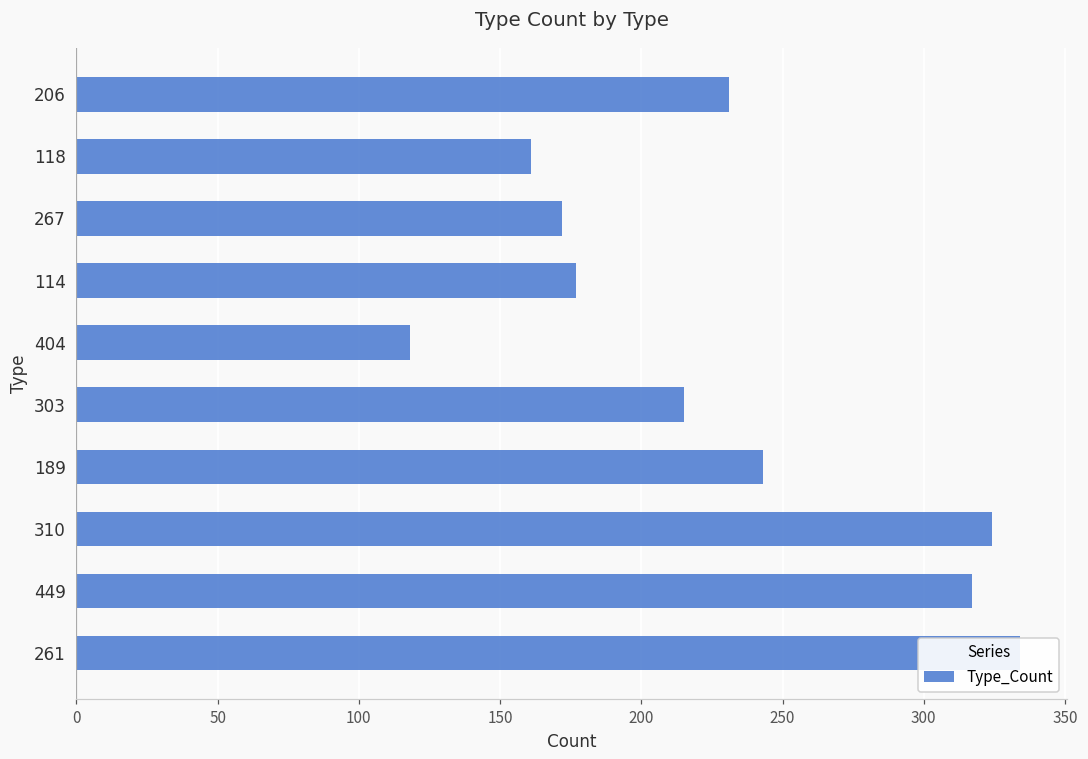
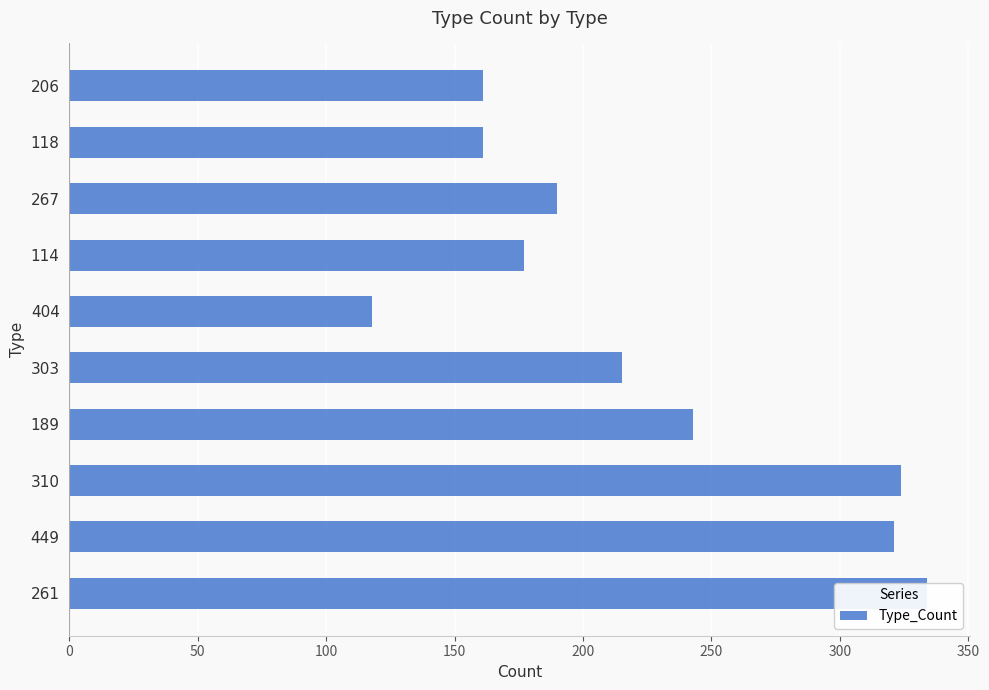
206: 231 -> 161
267: 172 -> 190
449: 317 -> 321
